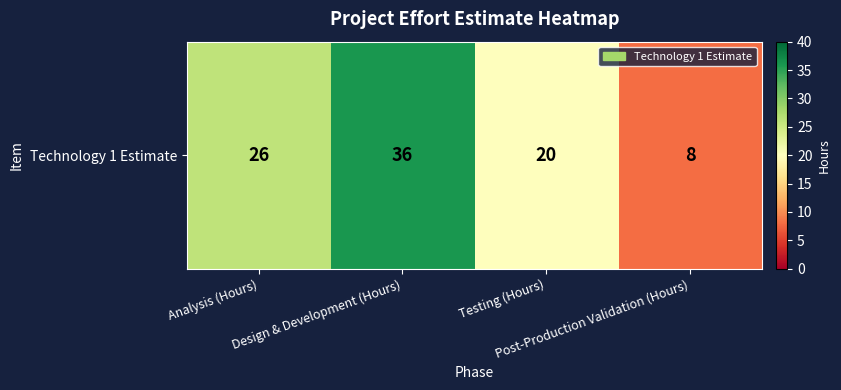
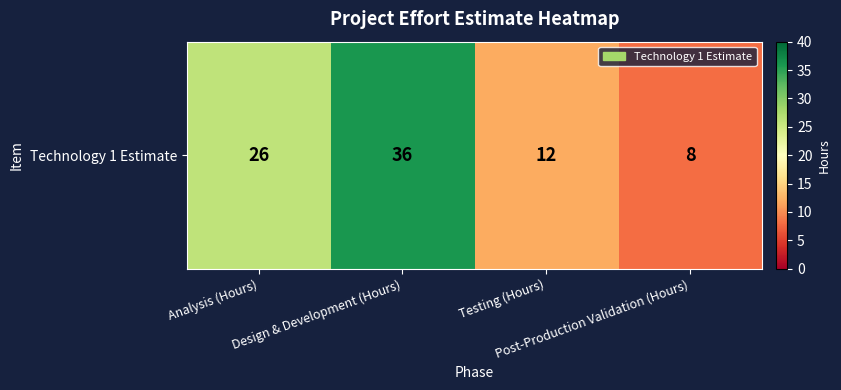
Technology 1 Estimate, Testing (Hours): 20 -> 12
